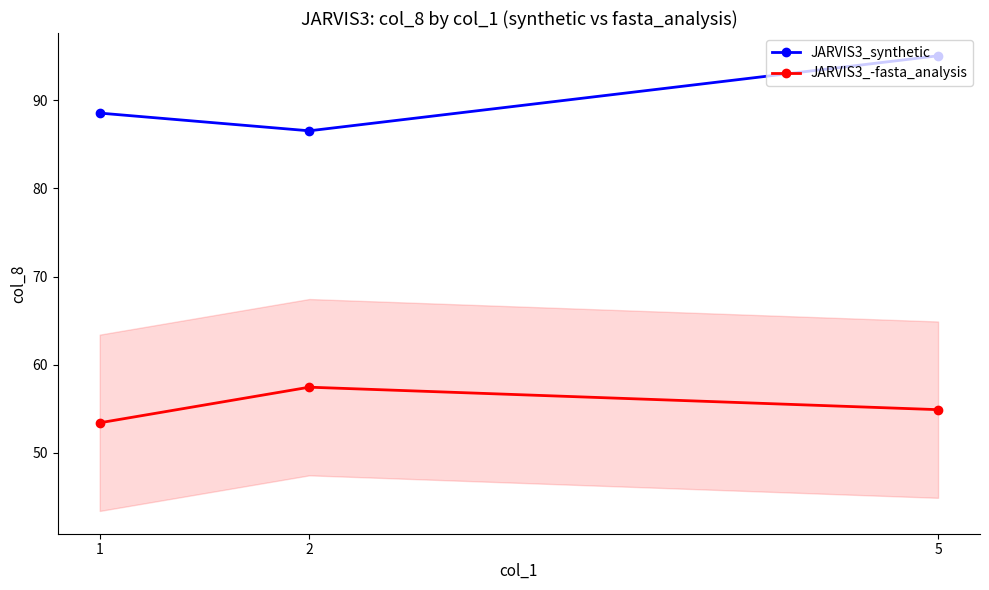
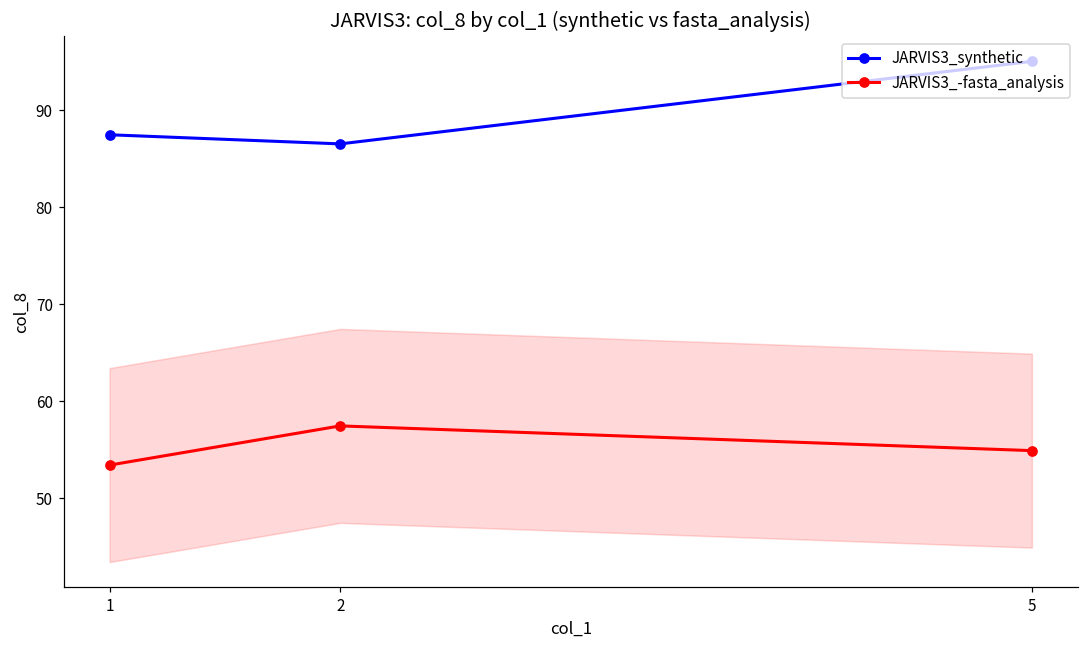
JARVIS3_synthetic, 1: 89 -> 87
